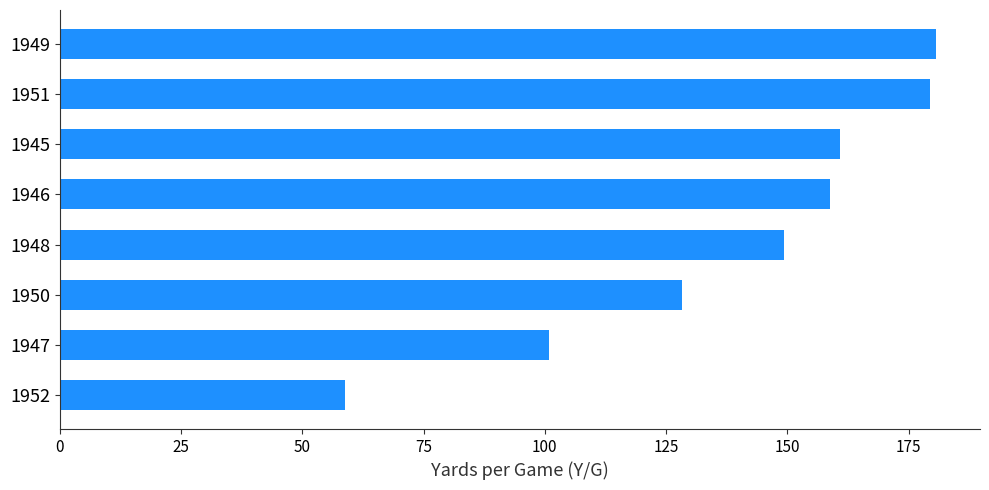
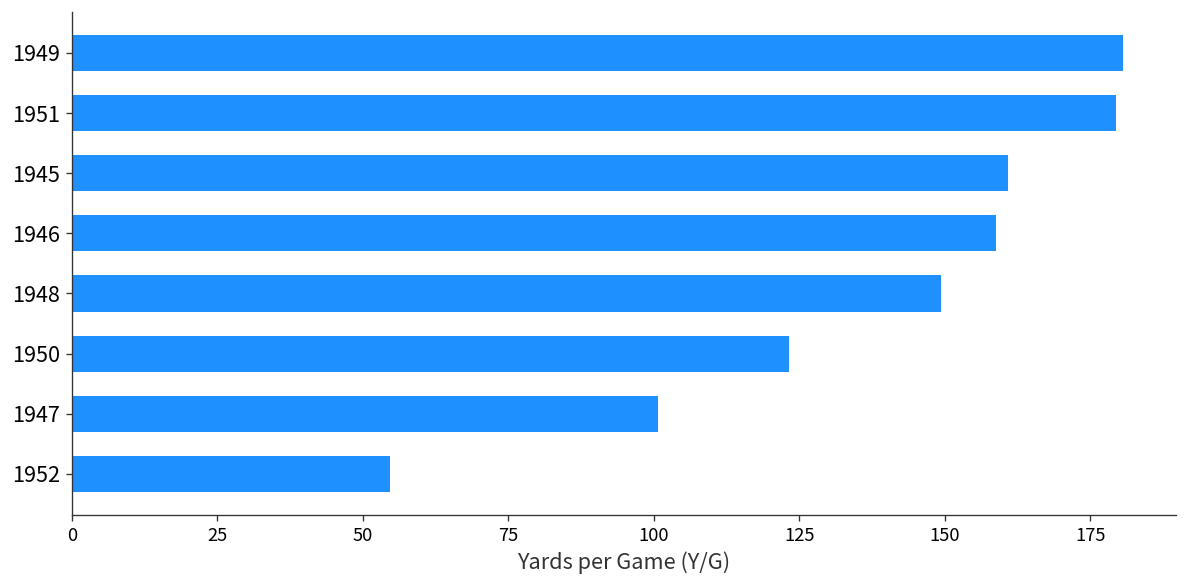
1950: 128 -> 123
1952: 59 -> 55
